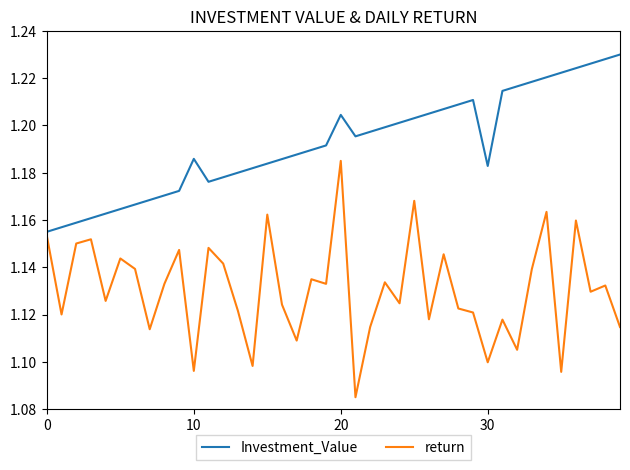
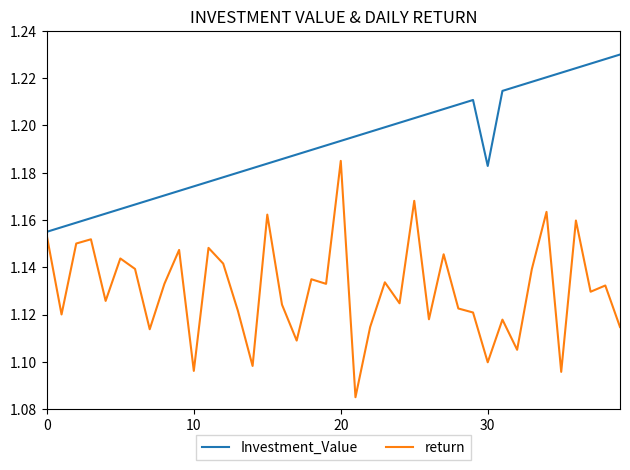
Investment_Value, 10: 1.186 -> 1.174
Investment_Value, 20: 1.204 -> 1.193
